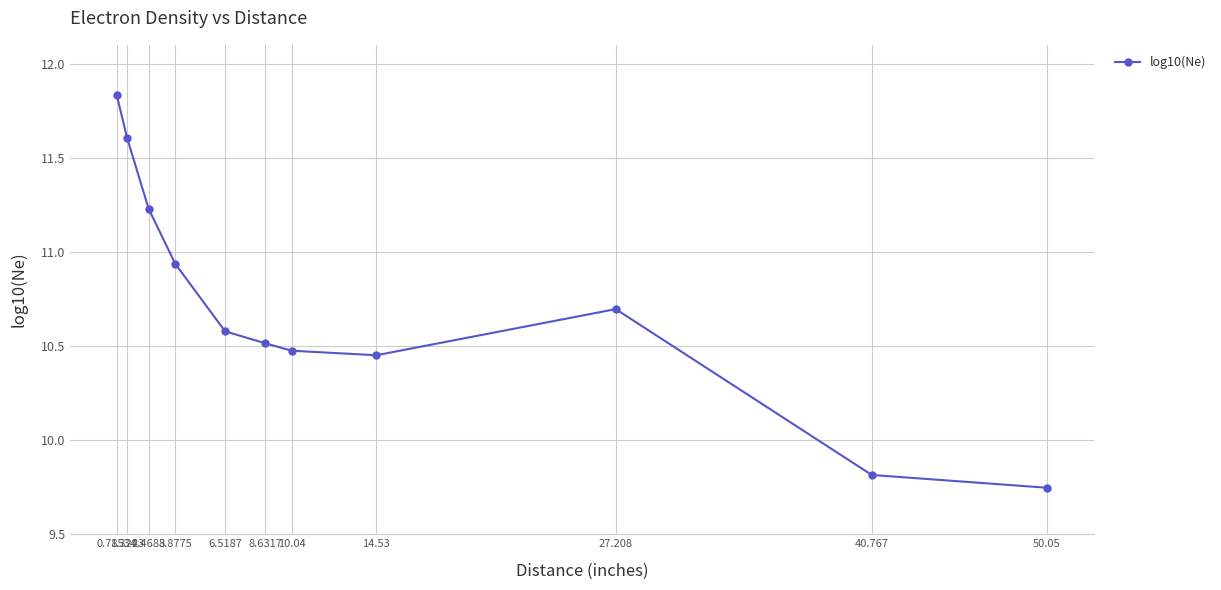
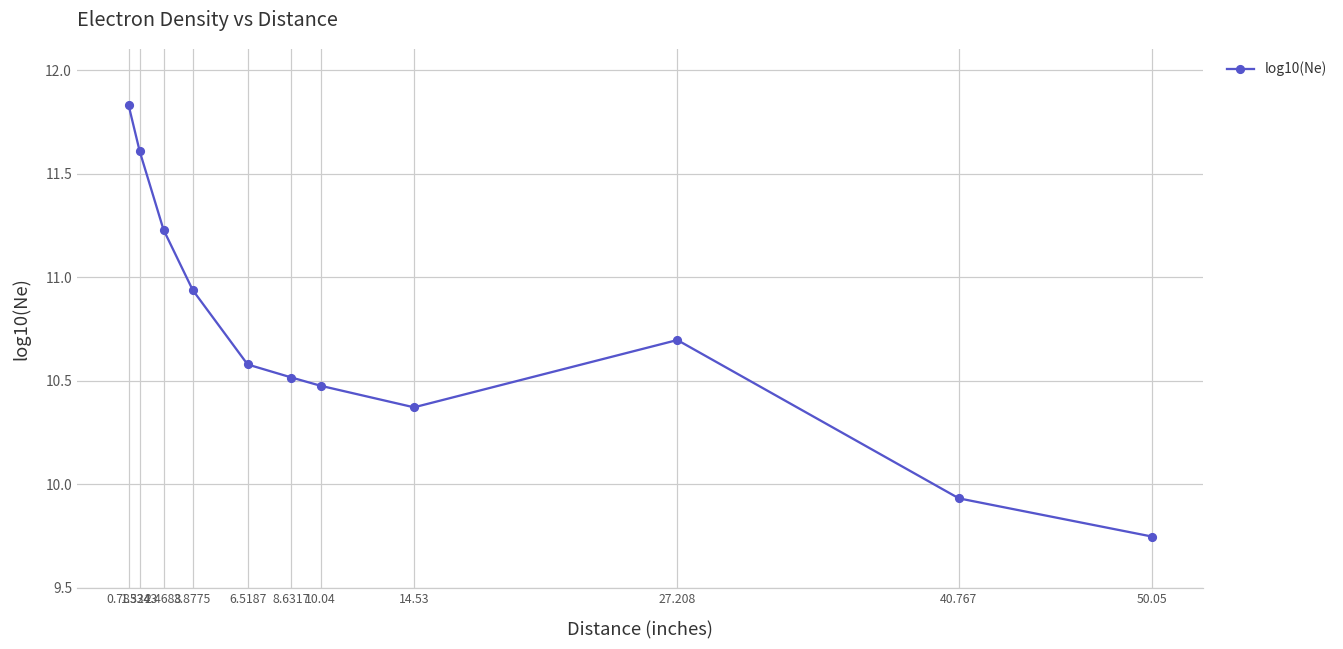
14.53: 10.45 -> 10.37
40.767: 9.82 -> 9.93
